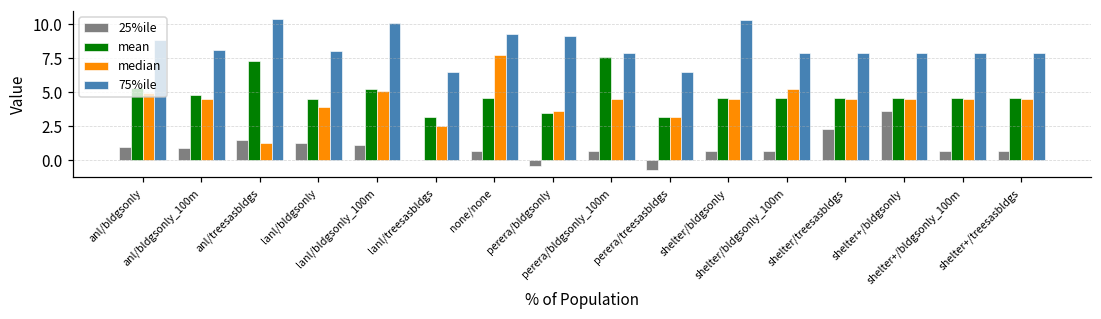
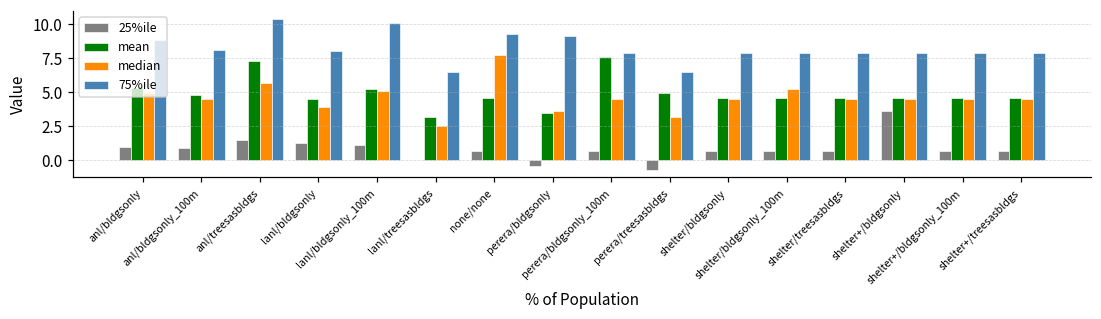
median, anl/treesasbldgs: 1.3 -> 5.7
mean, perera/treesasbldgs: 3.2 -> 4.9
75%ile, shelter/bldgsonly: 10.3 -> 7.9
25%ile, shelter/treesasbldgs: 2.3 -> 0.7
